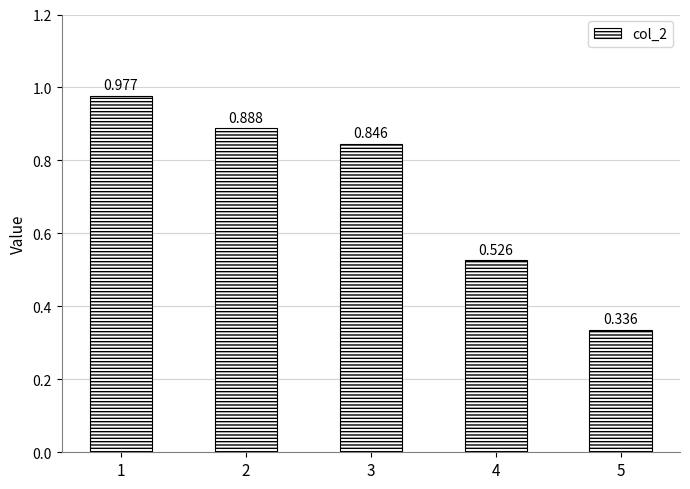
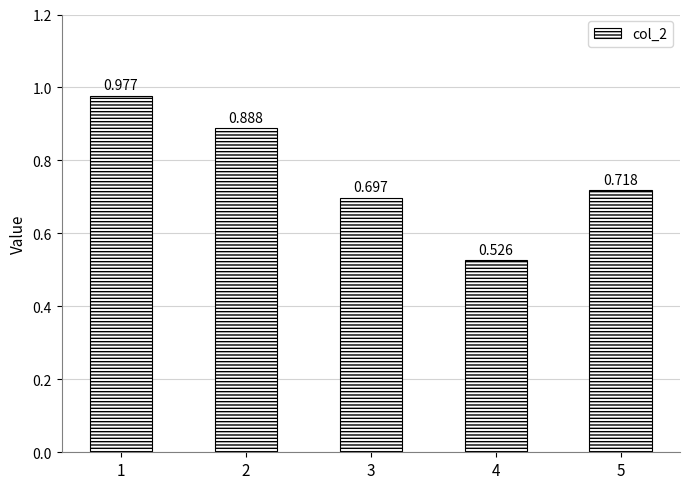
3: 0.846 -> 0.697
5: 0.336 -> 0.718
